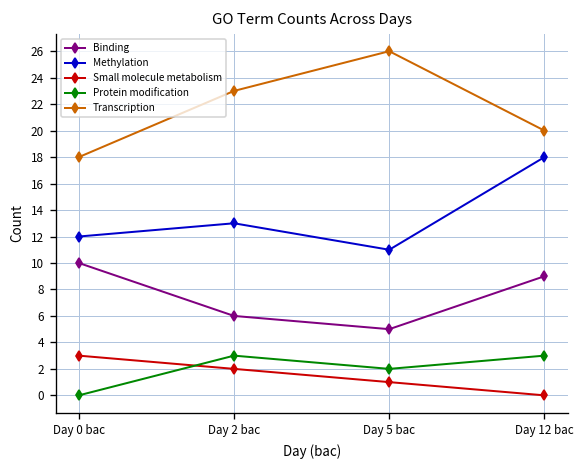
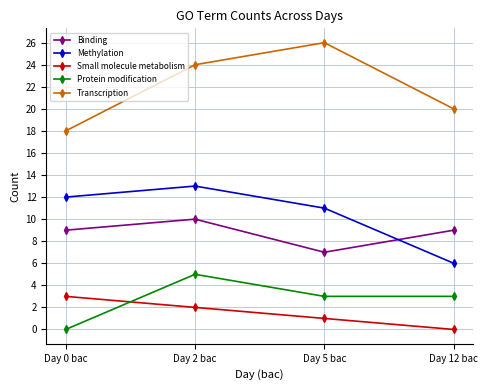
Binding, Day 0 bac: 10 -> 9
Binding, Day 2 bac: 6 -> 10
Protein modification, Day 2 bac: 3 -> 5
Transcription, Day 2 bac: 23 -> 24
Binding, Day 5 bac: 5 -> 7
Protein modification, Day 5 bac: 2 -> 3
Methylation, Day 12 bac: 18 -> 6
